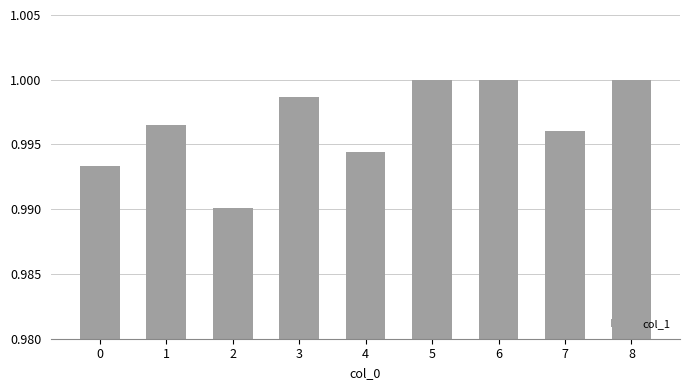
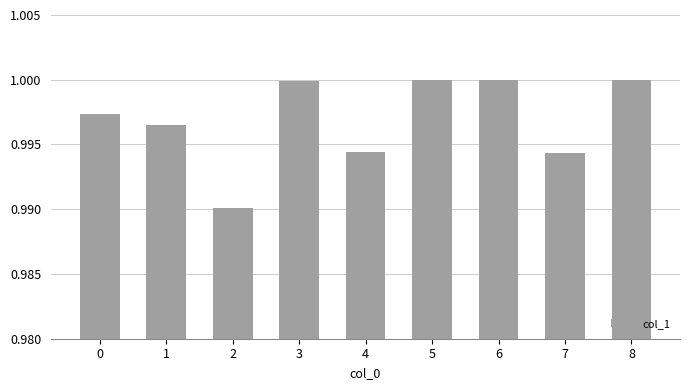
0: 0.9933 -> 0.9974
3: 0.9987 -> 0.9999
7: 0.9960 -> 0.9943
